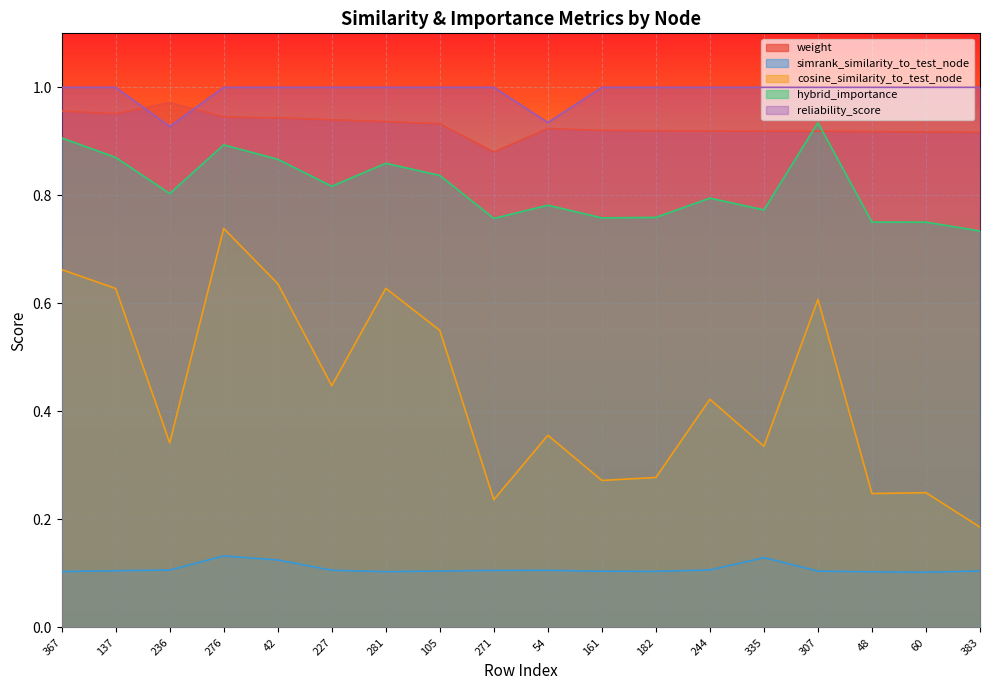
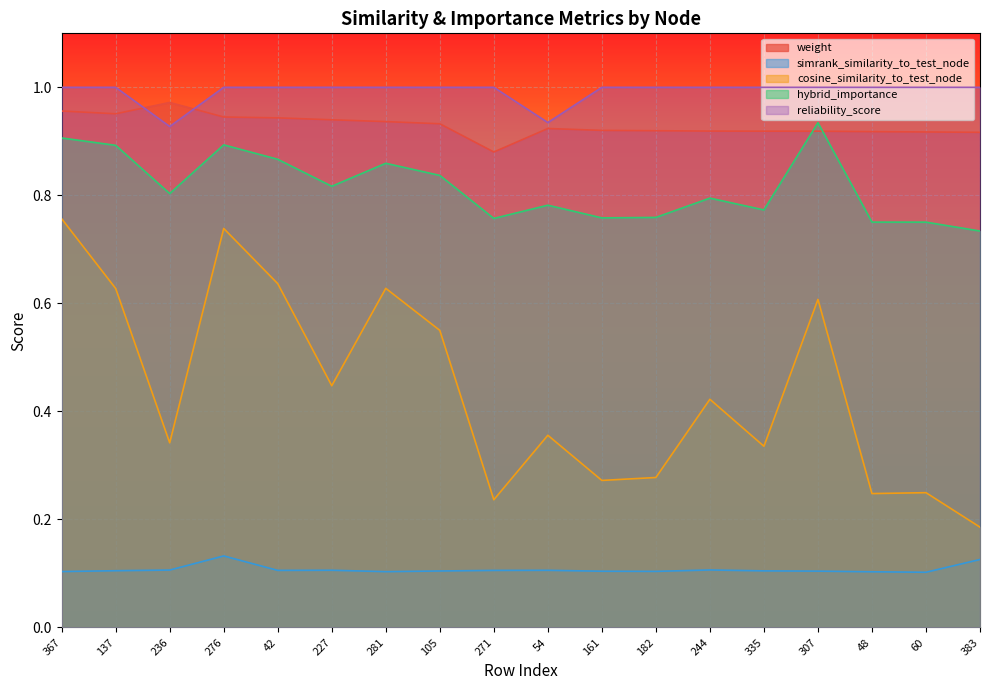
cosine_similarity_to_test_node, 367: 0.66 -> 0.76
hybrid_importance, 137: 0.87 -> 0.89
simrank_similarity_to_test_node, 42: 0.12 -> 0.11
simrank_similarity_to_test_node, 335: 0.13 -> 0.10
simrank_similarity_to_test_node, 383: 0.10 -> 0.13
